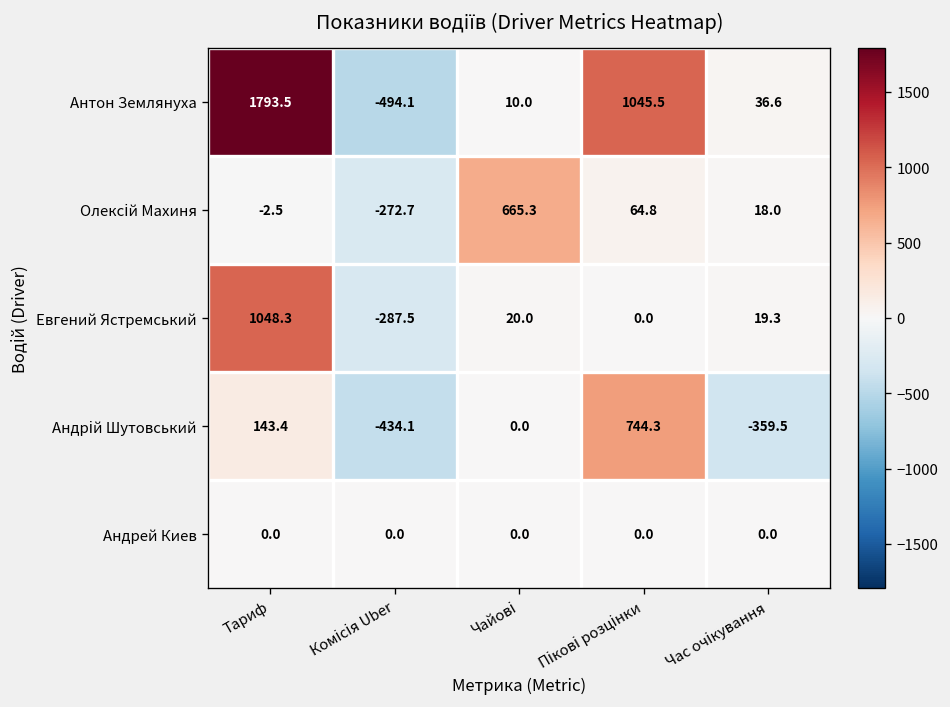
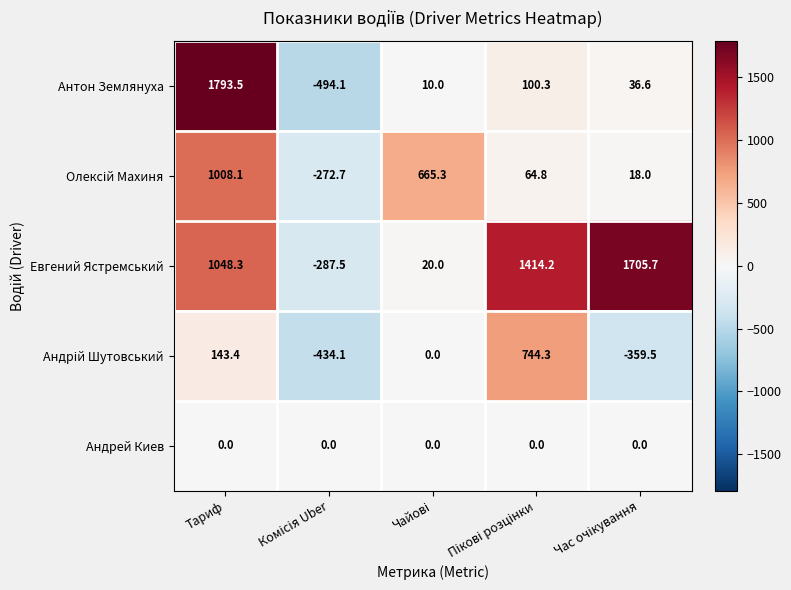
Антон Землянуха, Пікові розцінки: 1045.5 -> 100.3
Олексій Махиня, Тариф: -2.5 -> 1008.1
Евгений Ястремський, Пікові розцінки: 0.0 -> 1414.2
Евгений Ястремський, Час очікування: 19.3 -> 1705.7
